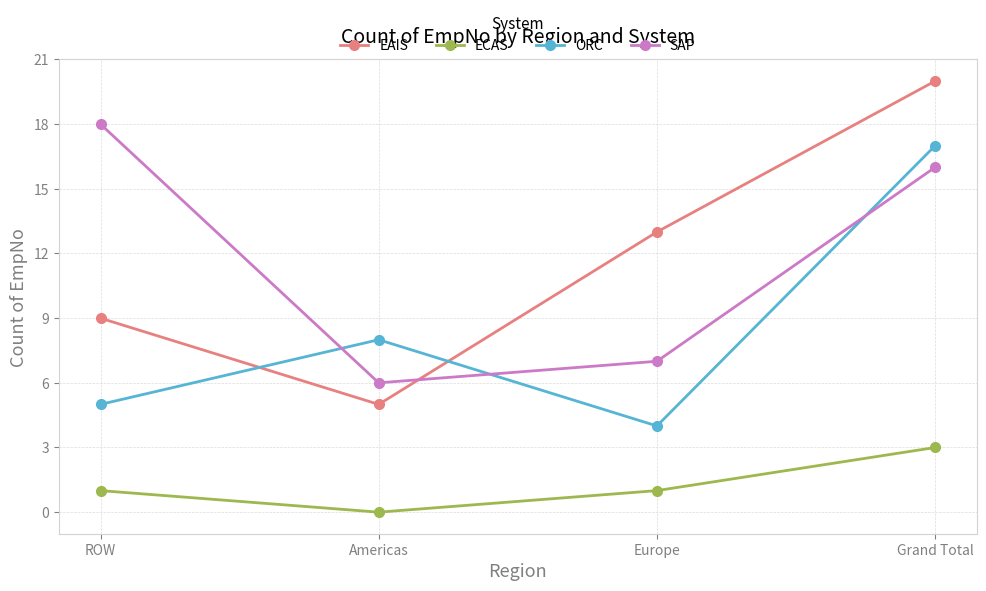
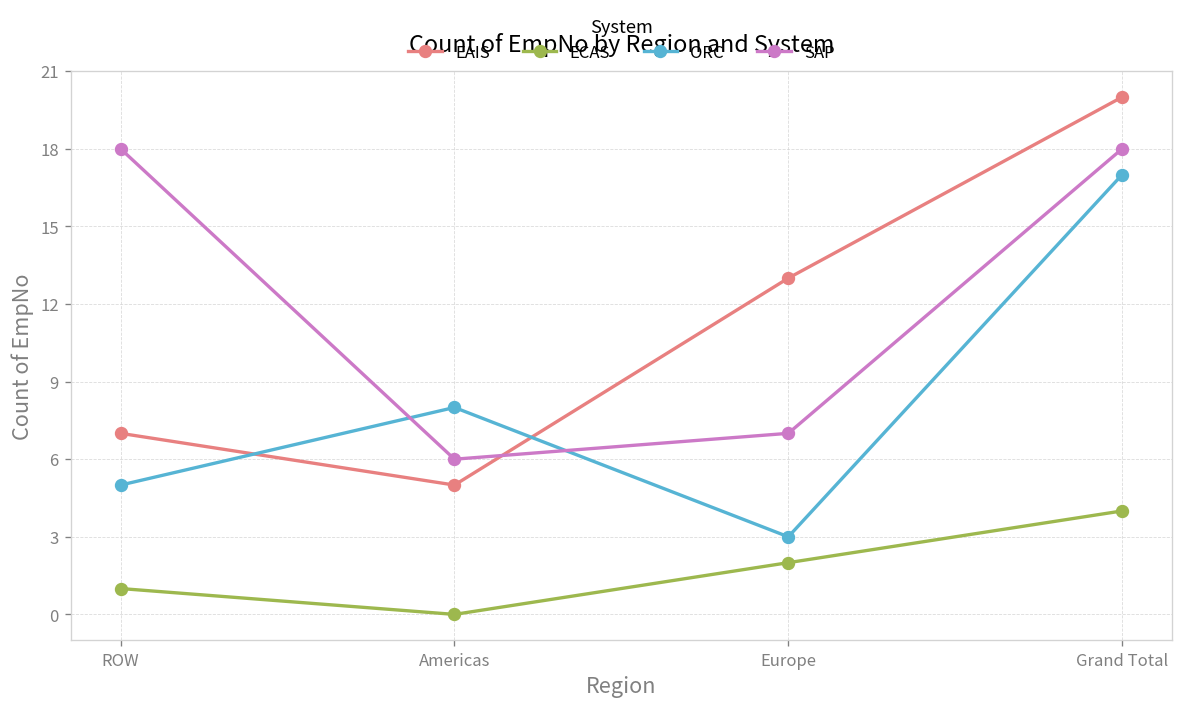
EAIS, ROW: 9 -> 7
ECAS, Europe: 1 -> 2
ORC, Europe: 4 -> 3
ECAS, Grand Total: 3 -> 4
SAP, Grand Total: 16 -> 18
